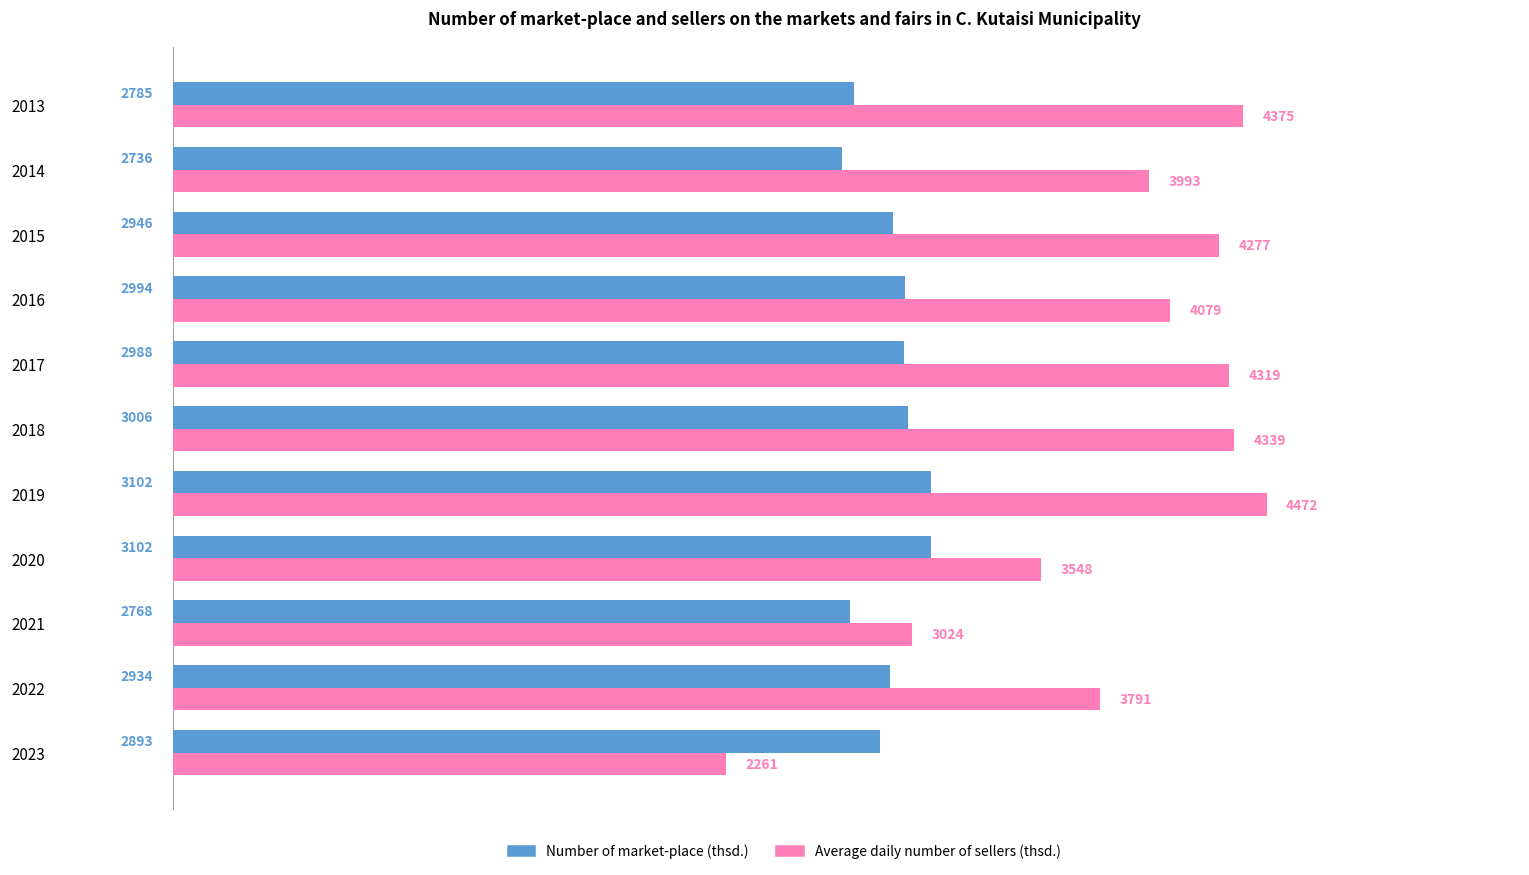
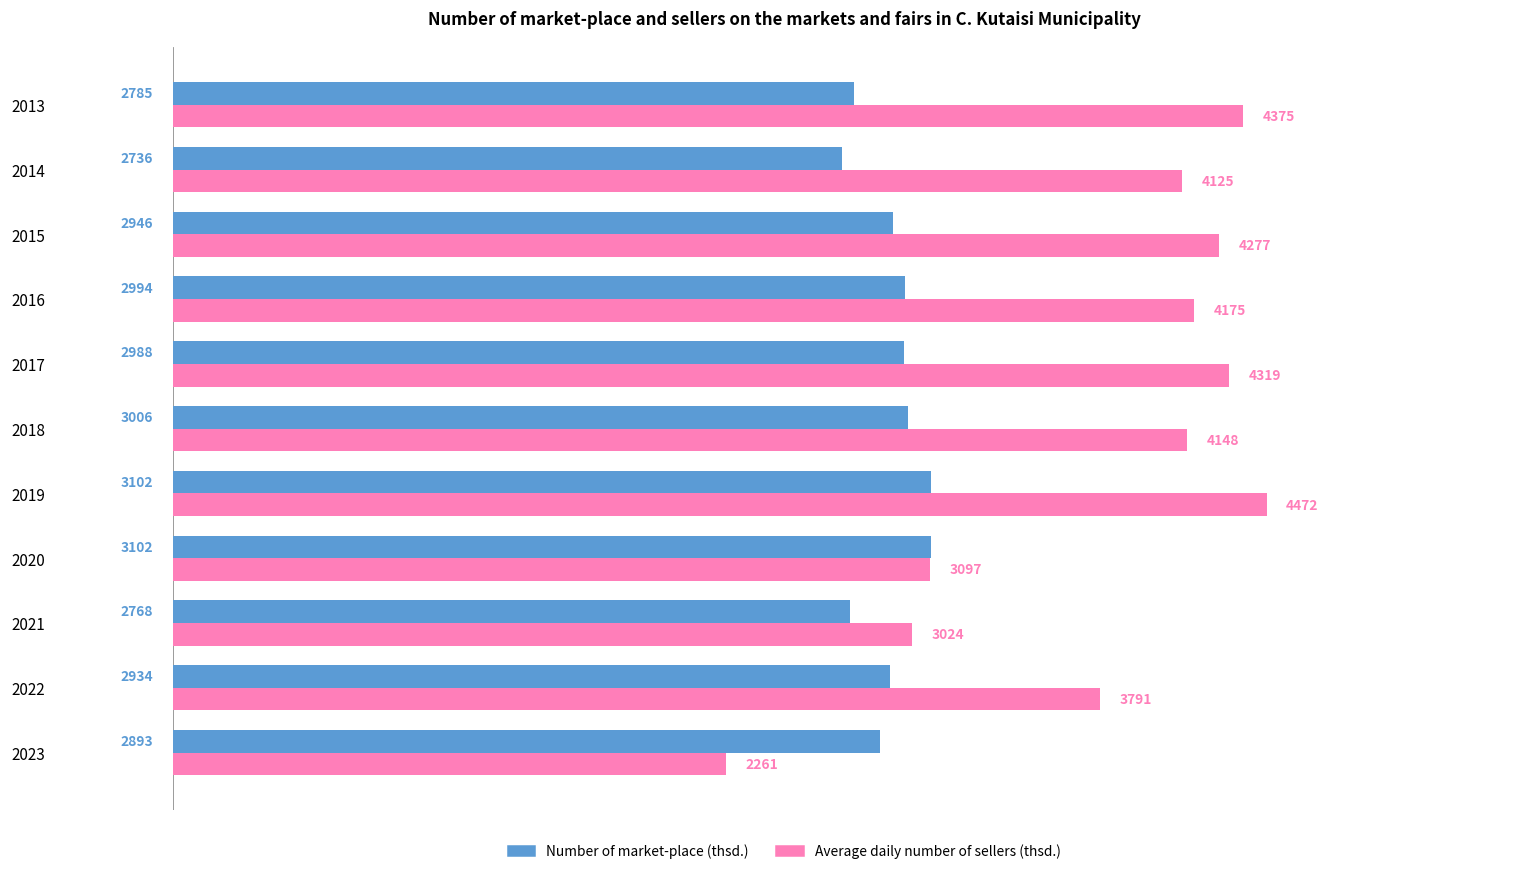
Average daily number of sellers (thsd.), 2014: 3993 -> 4125
Average daily number of sellers (thsd.), 2016: 4079 -> 4175
Average daily number of sellers (thsd.), 2018: 4339 -> 4148
Average daily number of sellers (thsd.), 2020: 3548 -> 3097
